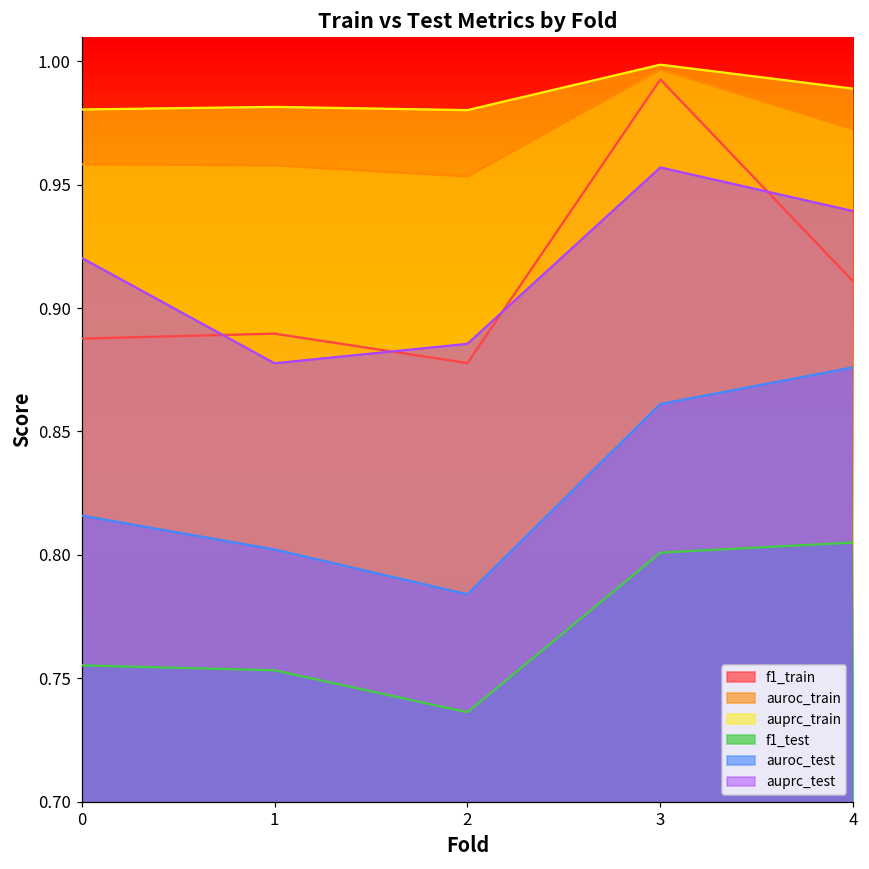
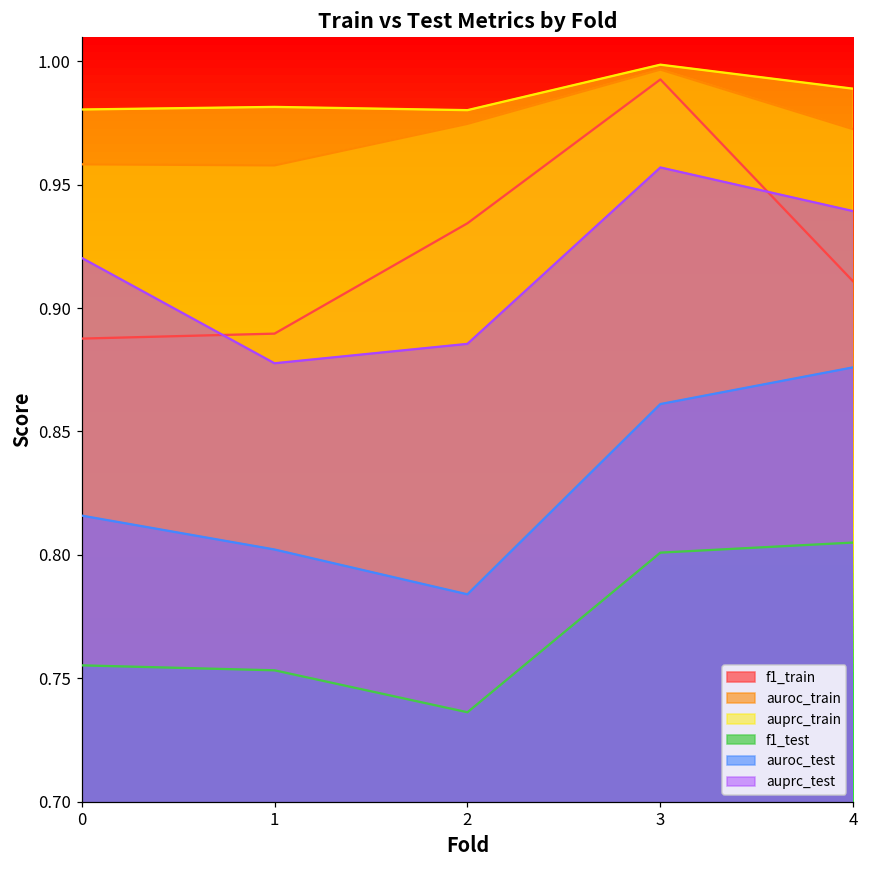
f1_train, 2: 0.878 -> 0.934
auroc_train, 2: 0.953 -> 0.975
